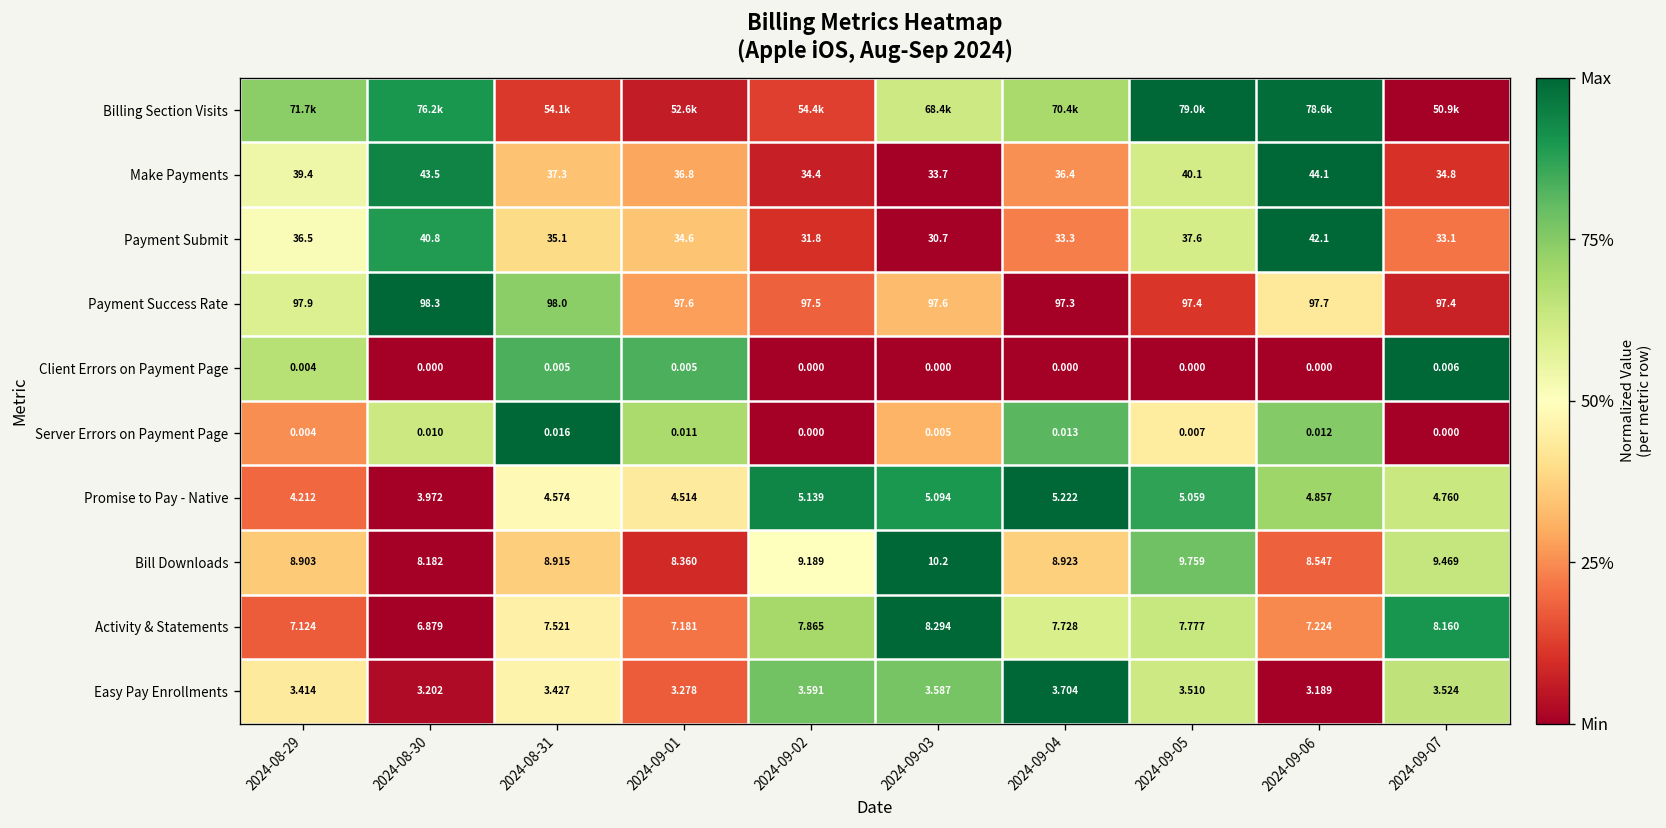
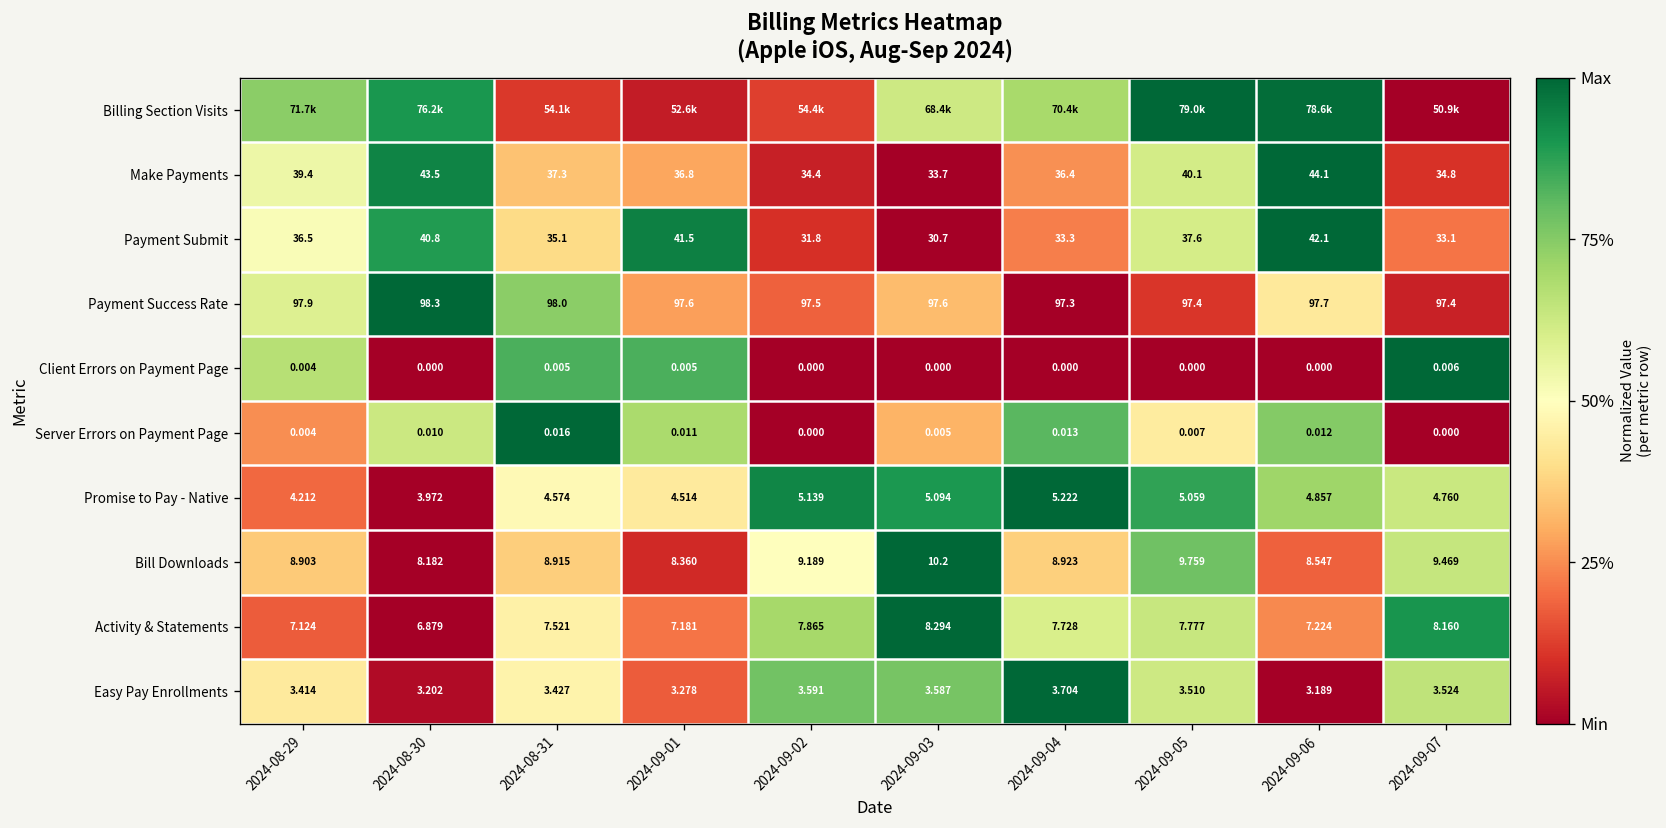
Payment Submit, 2024-09-01: 34.6 -> 41.5
